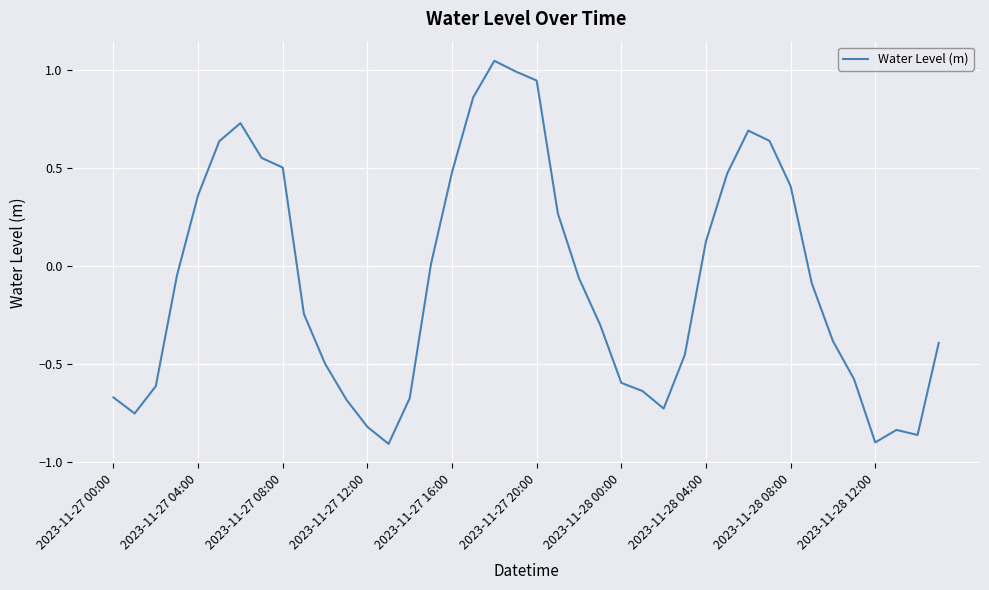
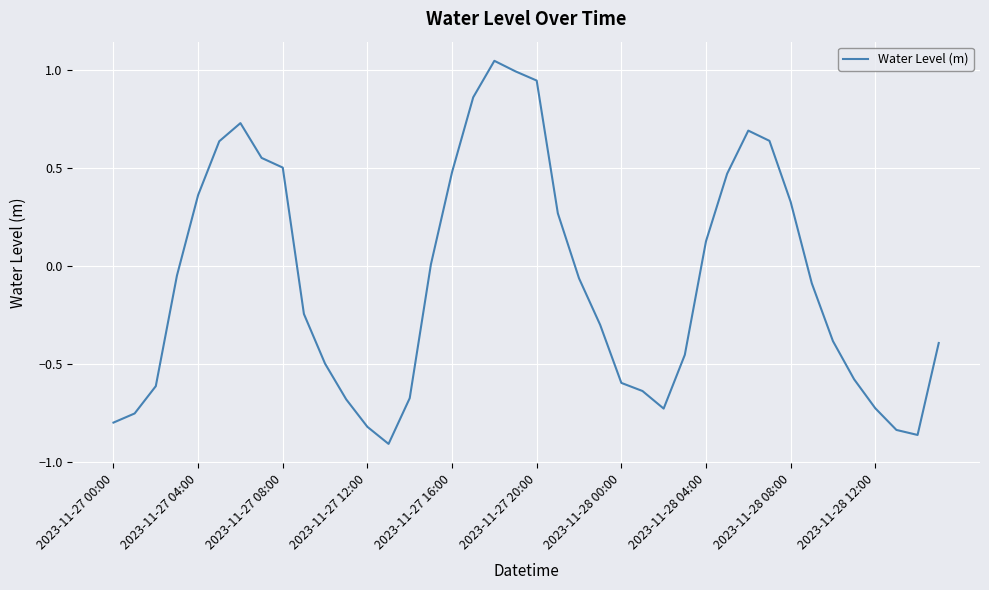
2023-11-27 00:00: -0.67 -> -0.80
2023-11-28 08:00: 0.41 -> 0.33
2023-11-28 12:00: -0.90 -> -0.72
